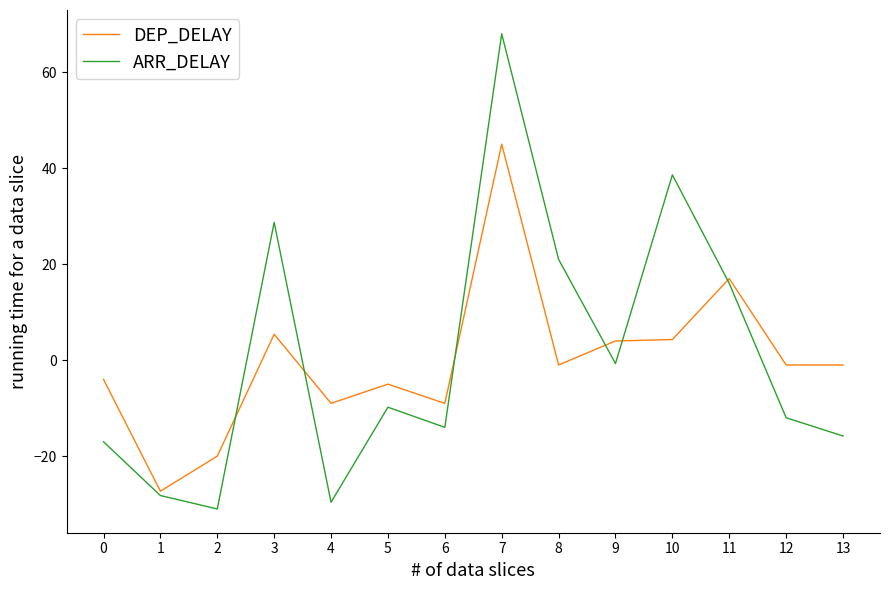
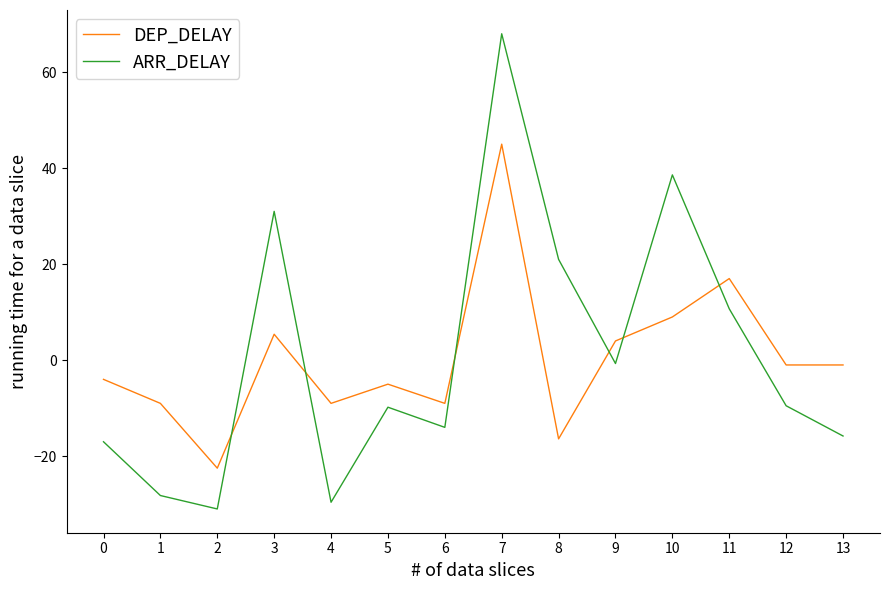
DEP_DELAY, 1: -27 -> -9
DEP_DELAY, 2: -20 -> -23
ARR_DELAY, 3: 29 -> 31
DEP_DELAY, 8: -1 -> -16
DEP_DELAY, 10: 4 -> 9
ARR_DELAY, 11: 16 -> 11
ARR_DELAY, 12: -12 -> -10
